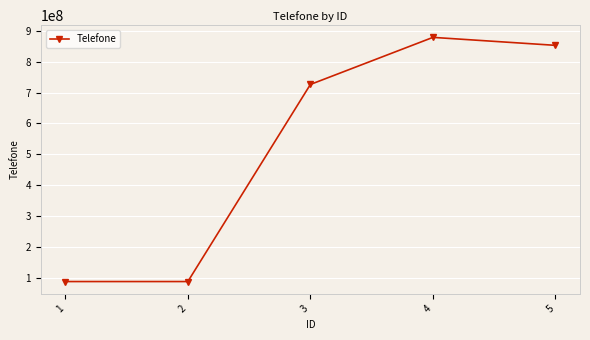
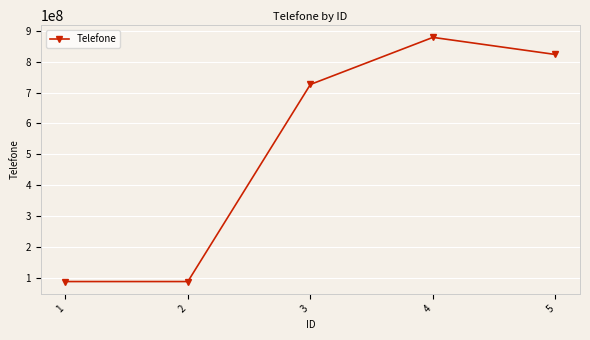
5: 850000000 -> 820000000
